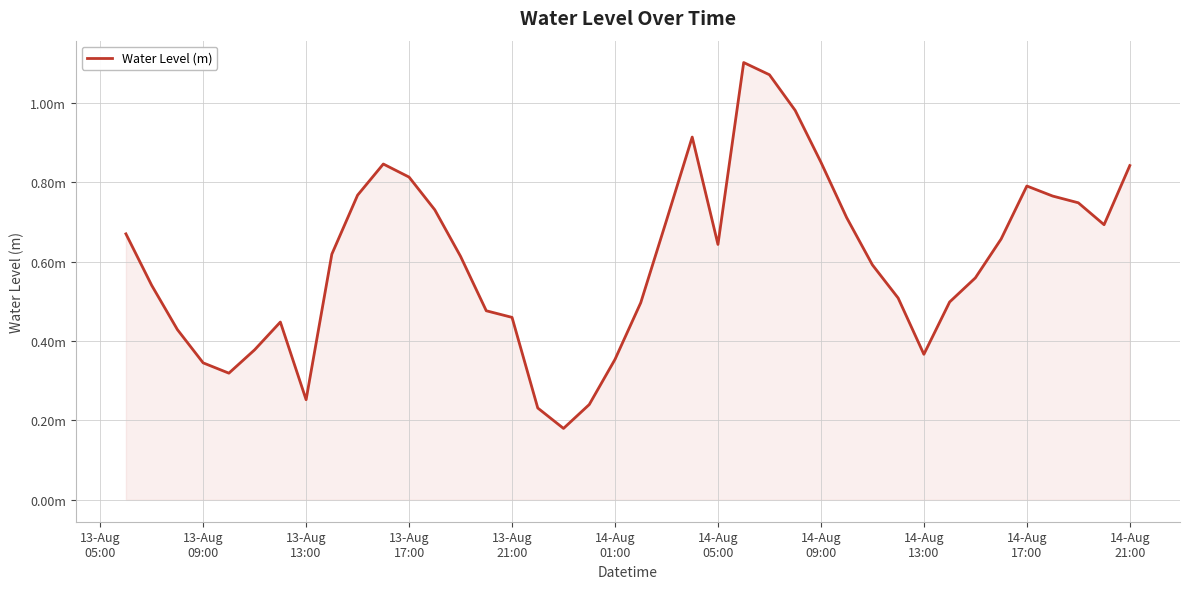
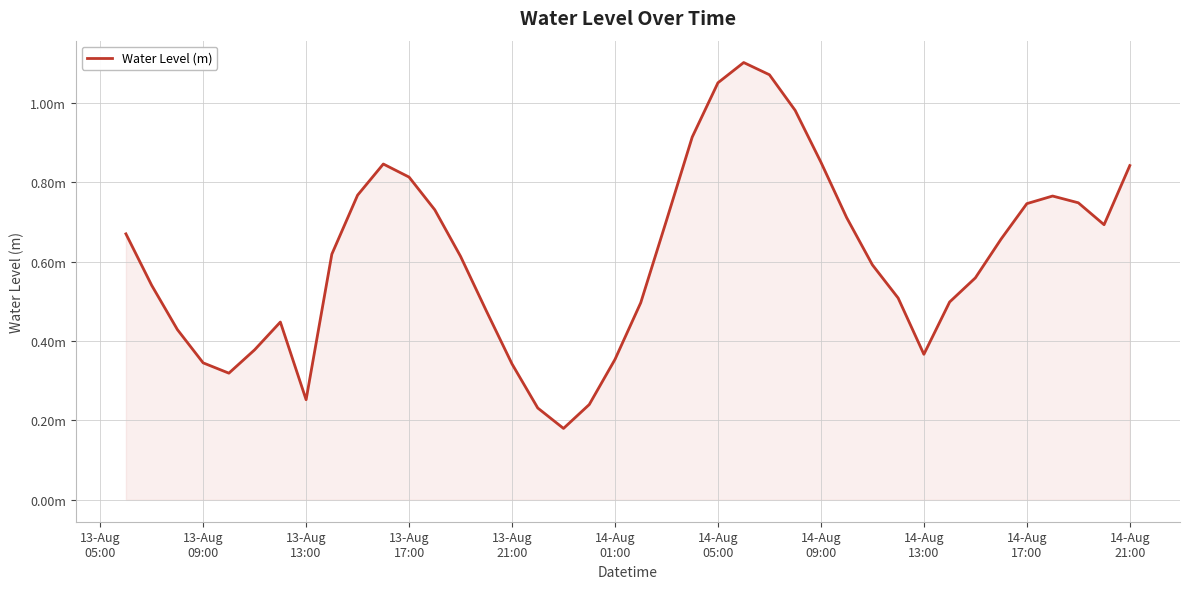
13-Aug 21:00: 0.46m -> 0.34m
14-Aug 05:00: 0.64m -> 1.05m
14-Aug 17:00: 0.79m -> 0.75m
